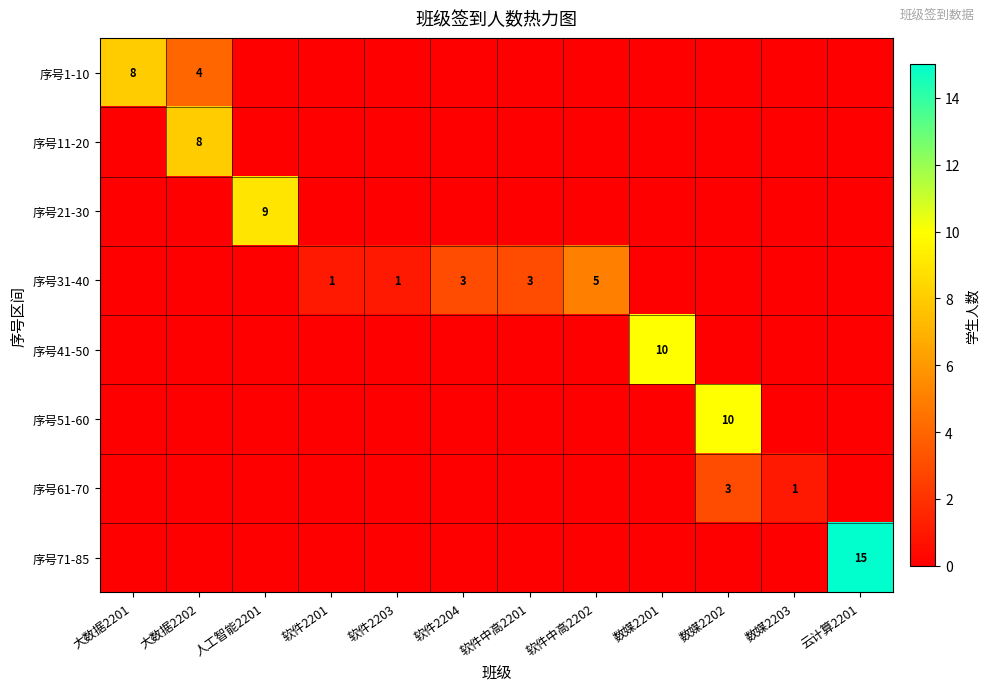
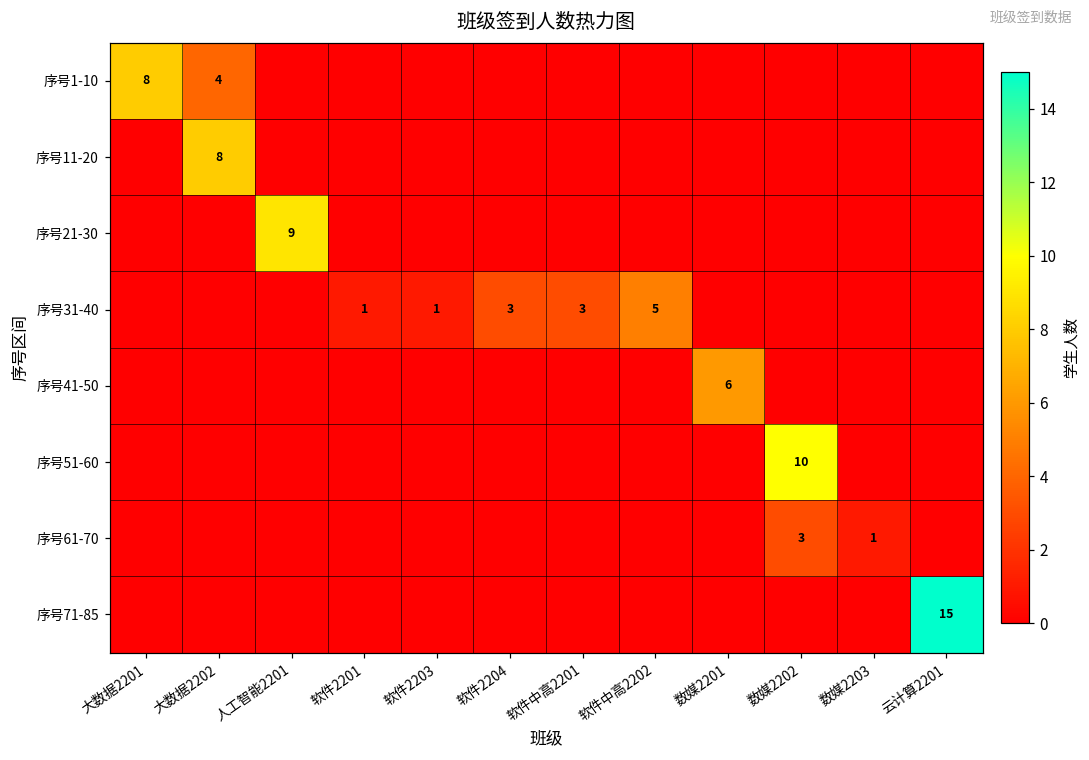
序号41-50, 数媒2201: 10 -> 6
